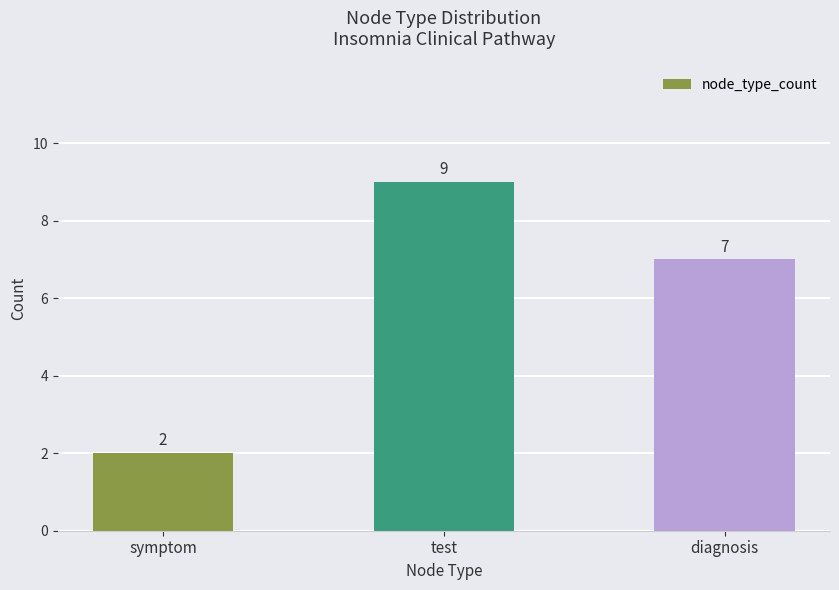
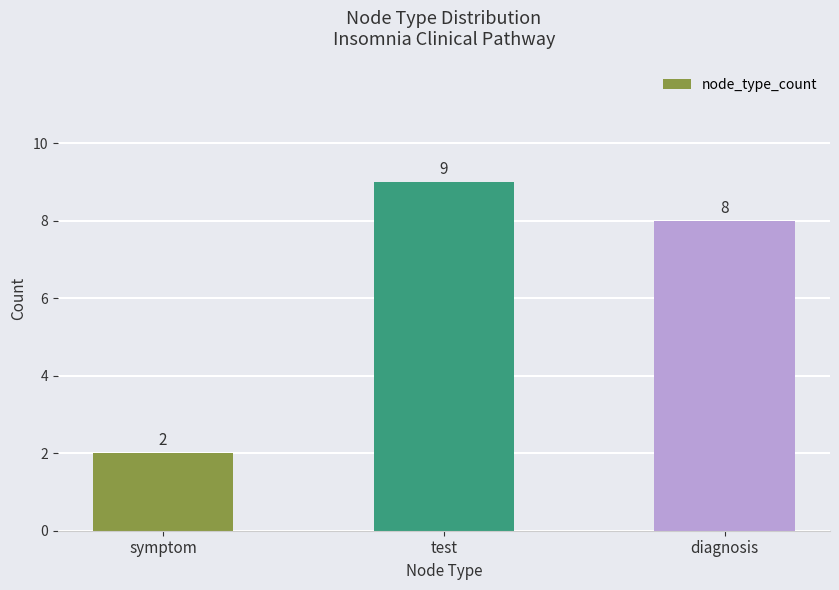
diagnosis: 7 -> 8
